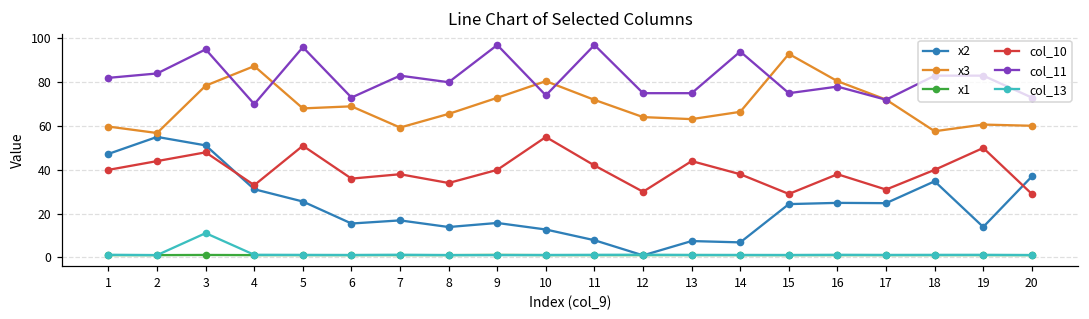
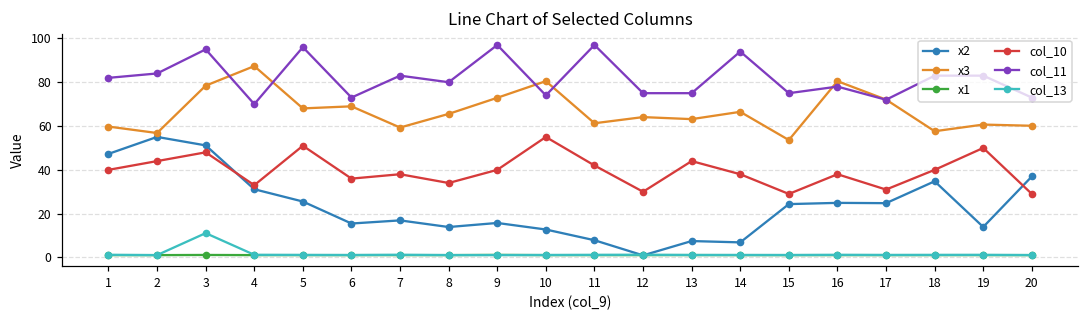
x3, 11: 72 -> 61
x3, 15: 93 -> 54
